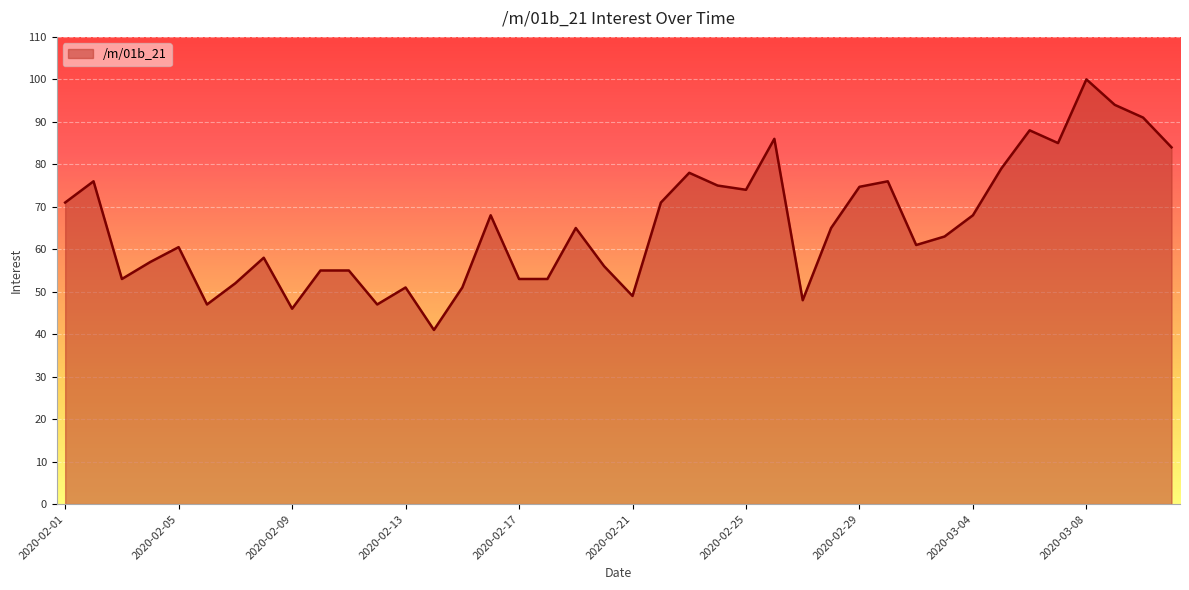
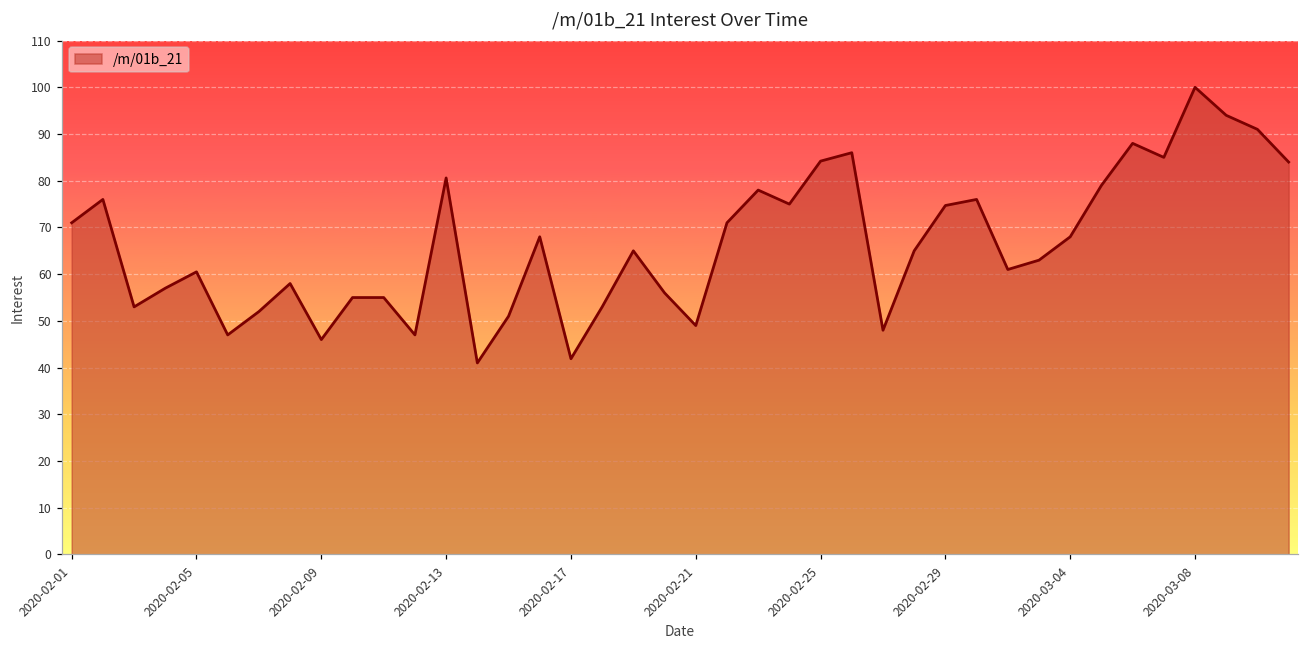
2020-02-13: 51 -> 81
2020-02-17: 53 -> 42
2020-02-25: 74 -> 84
